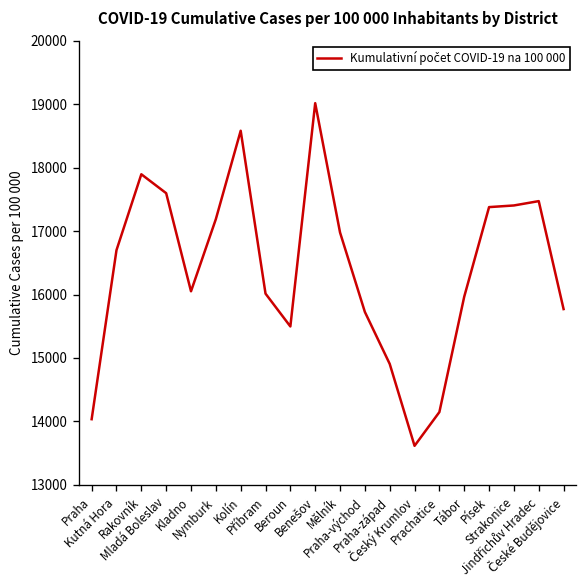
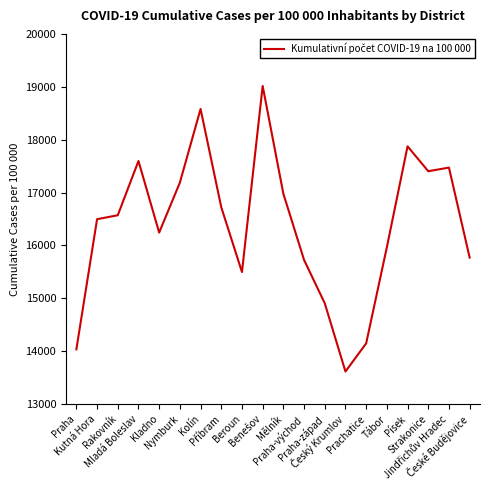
Kutná Hora: 16700 -> 16500
Rakovník: 17900 -> 16600
Kladno: 16100 -> 16200
Příbram: 16000 -> 16700
Písek: 17400 -> 17900
